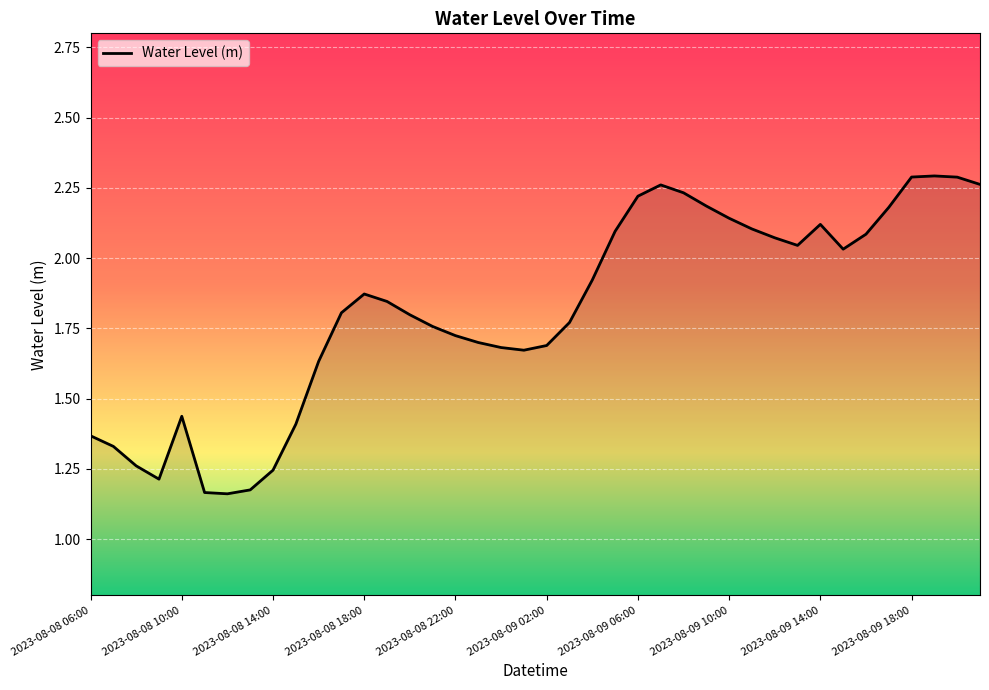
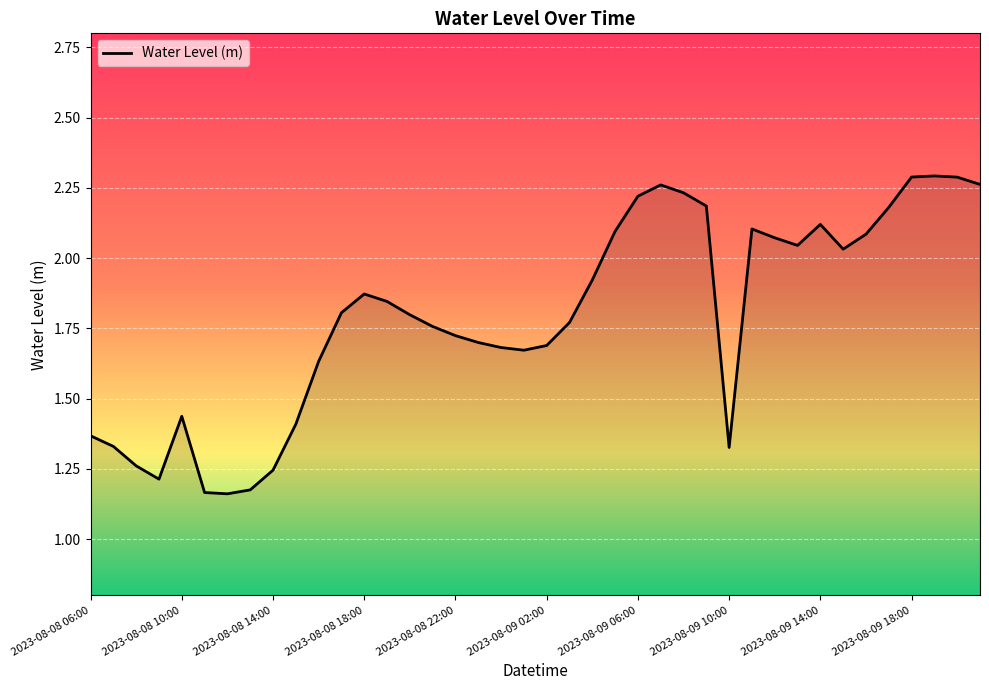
2023-08-09 10:00: 2.14 -> 1.33
